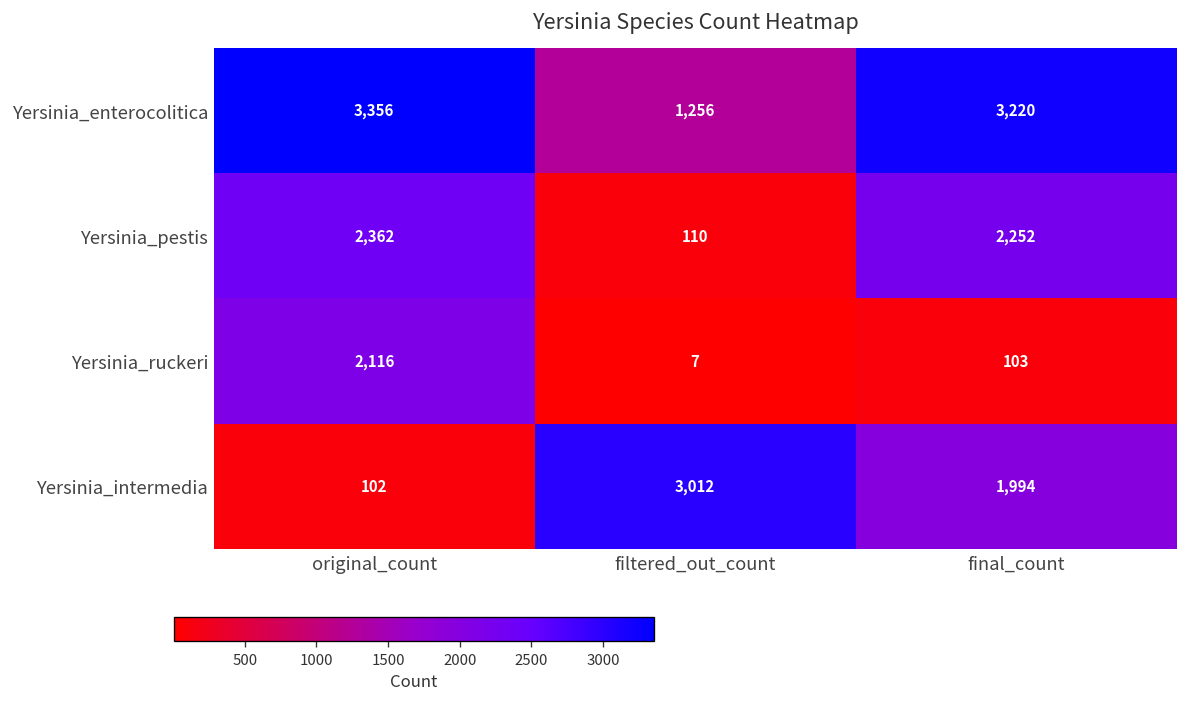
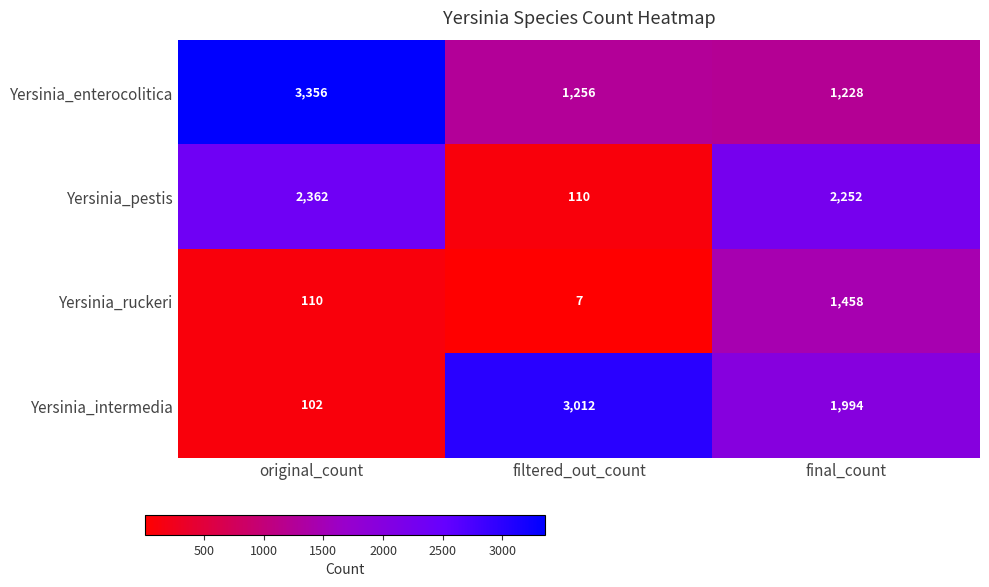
Yersinia_enterocolitica, final_count: 3,220 -> 1,228
Yersinia_ruckeri, original_count: 2,116 -> 110
Yersinia_ruckeri, final_count: 103 -> 1,458
